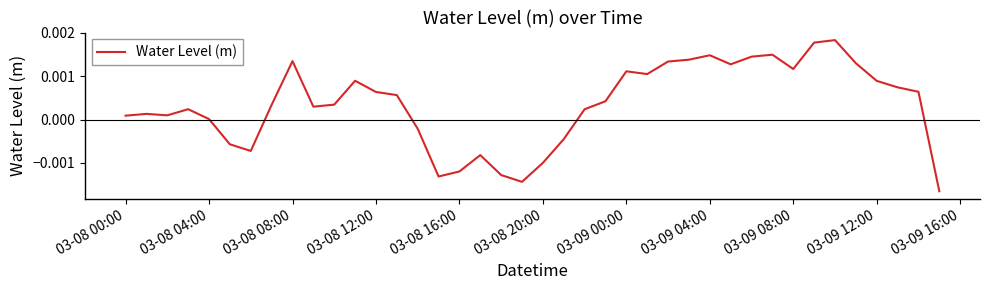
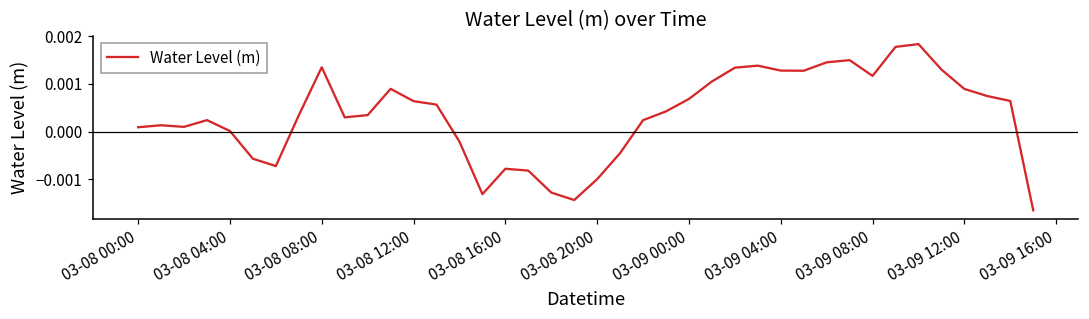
03-08 16:00: -0.0012 -> -0.0008
03-09 00:00: 0.0011 -> 0.0007
03-09 04:00: 0.0015 -> 0.0013
